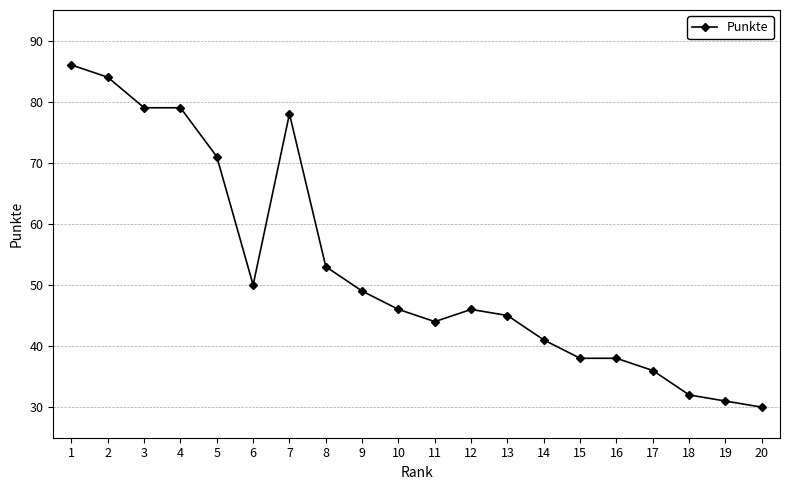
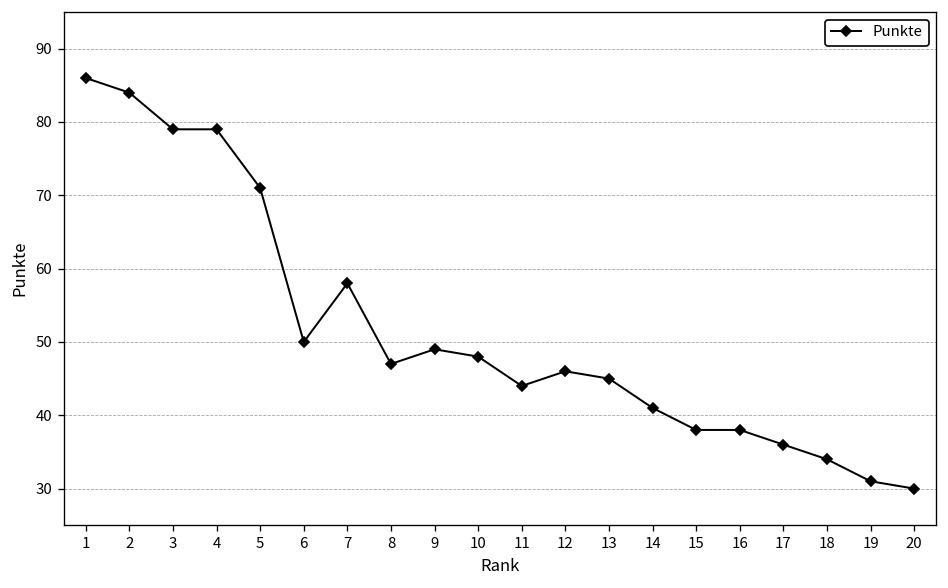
7: 78 -> 58
8: 53 -> 47
10: 46 -> 48
18: 32 -> 34
